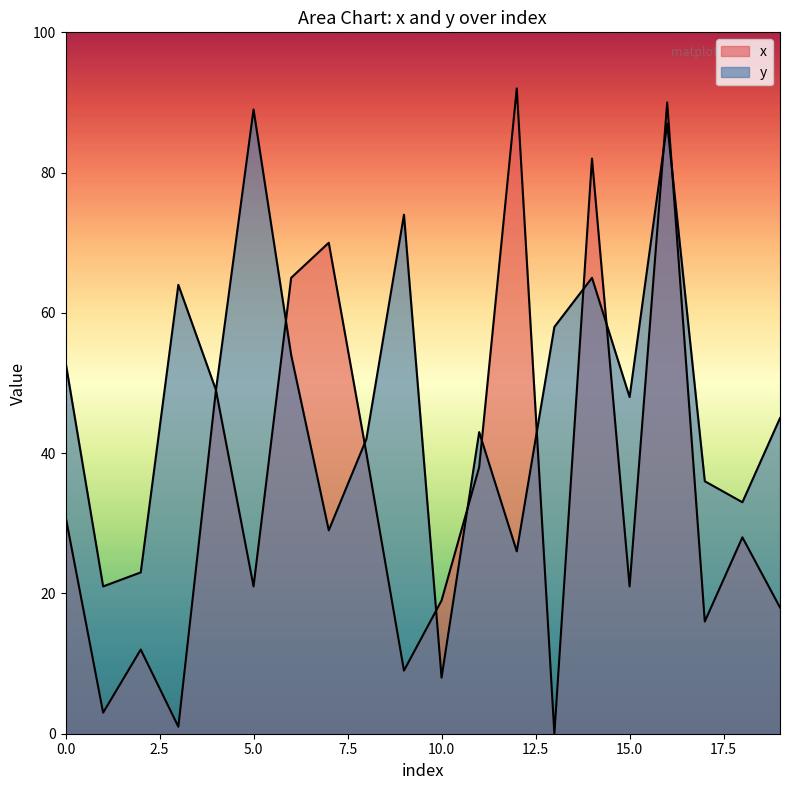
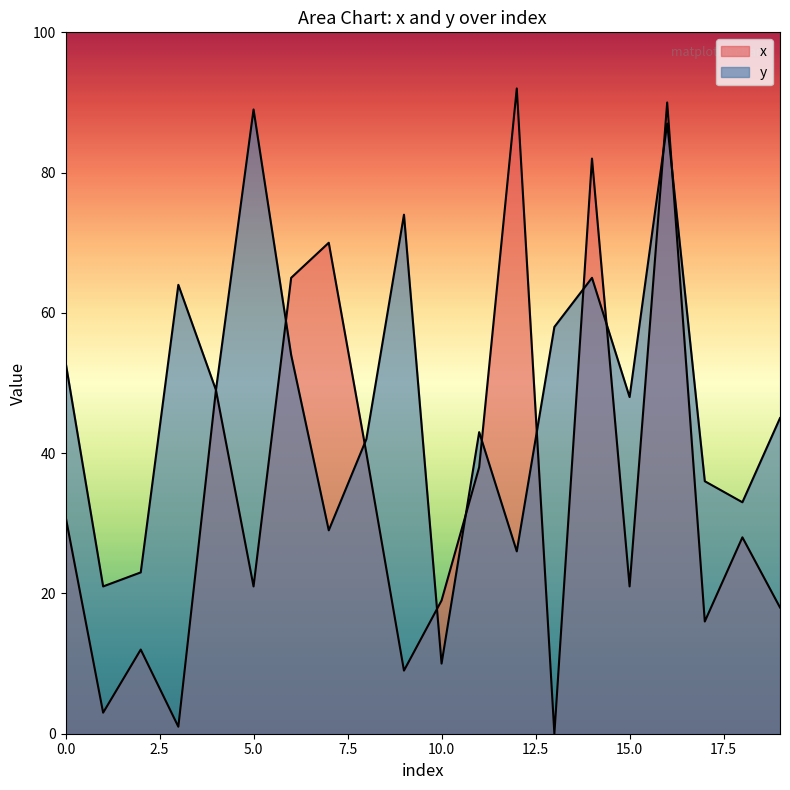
y, 10.0: 8 -> 10
